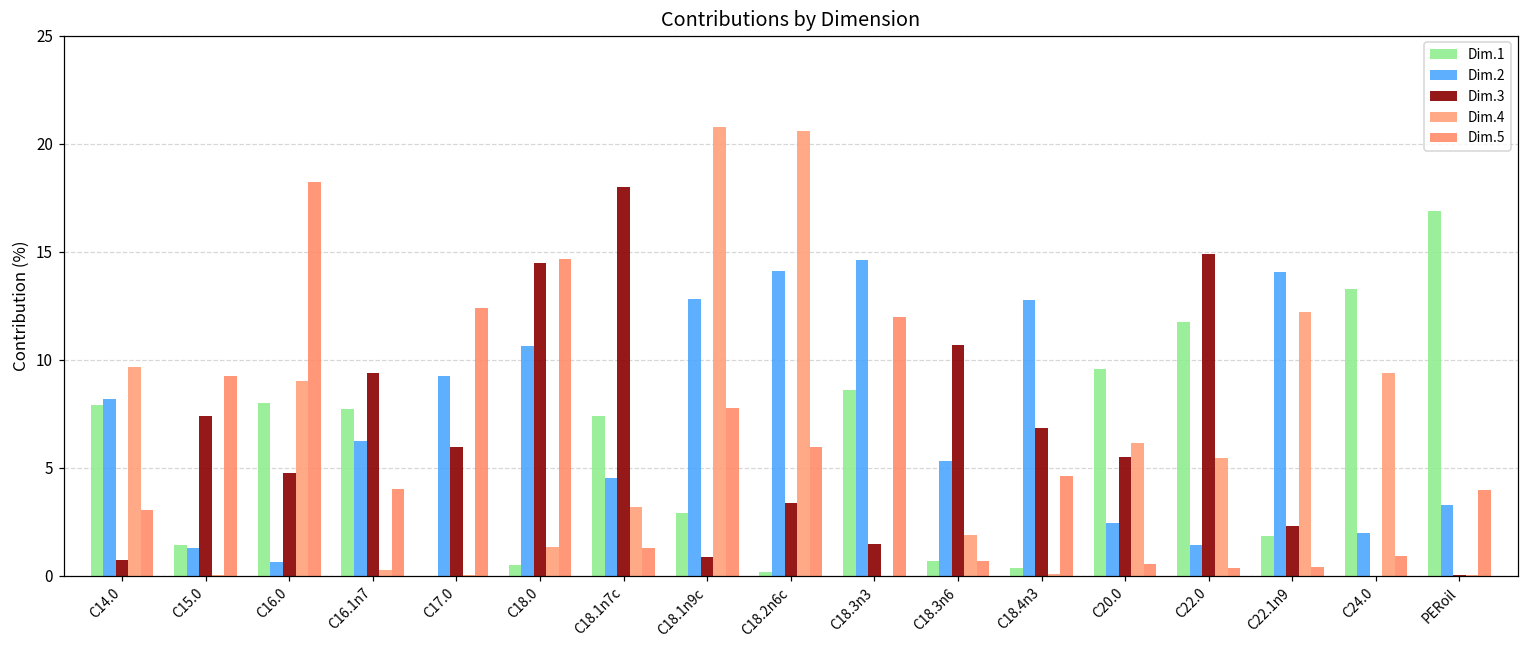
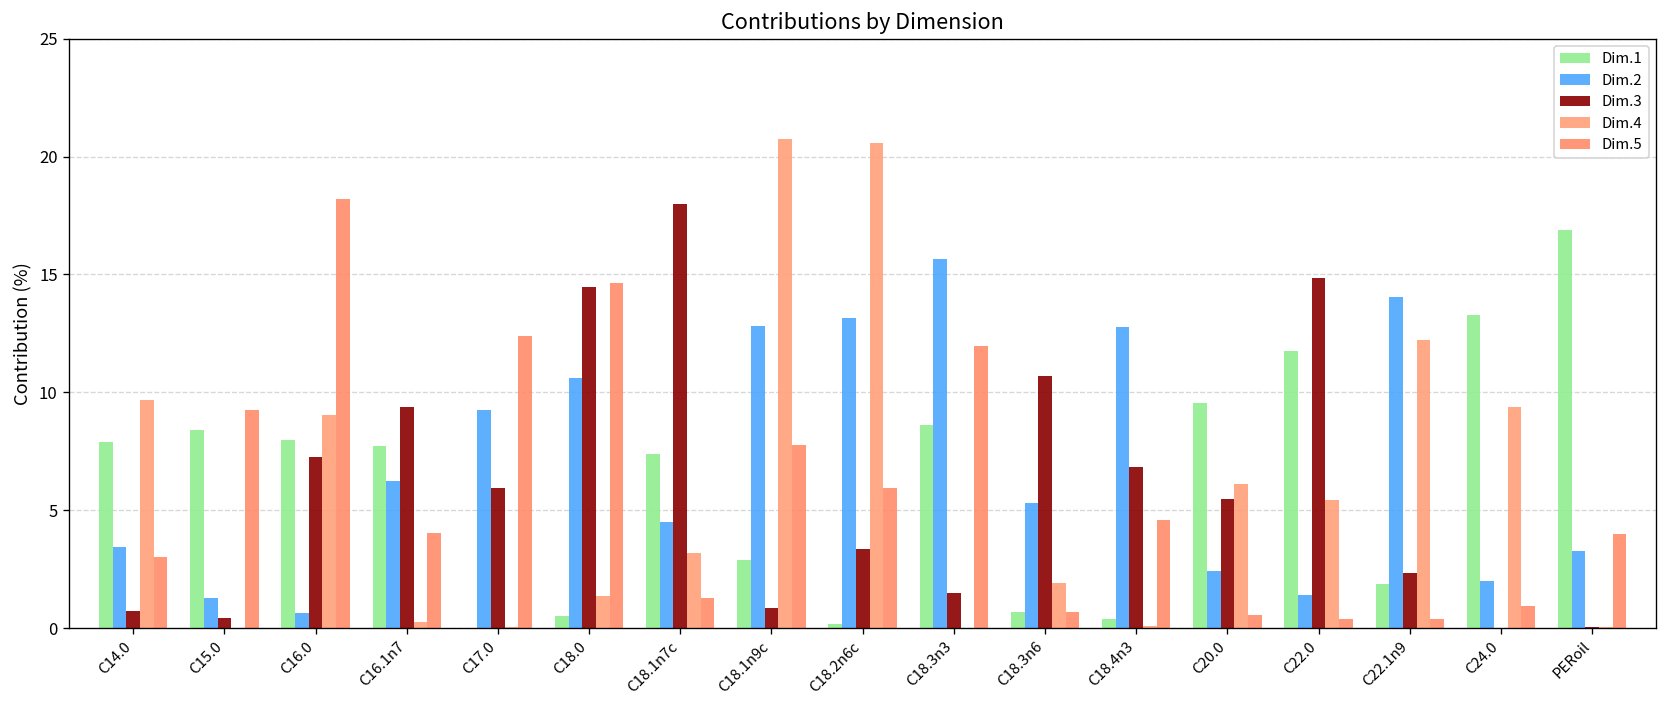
Dim.2, C14.0: 8.2 -> 3.4
Dim.1, C15.0: 1.4 -> 8.4
Dim.3, C15.0: 7.4 -> 0.4
Dim.3, C16.0: 4.7 -> 7.2
Dim.2, C18.2n6c: 14.1 -> 13.2
Dim.2, C18.3n3: 14.6 -> 15.6
